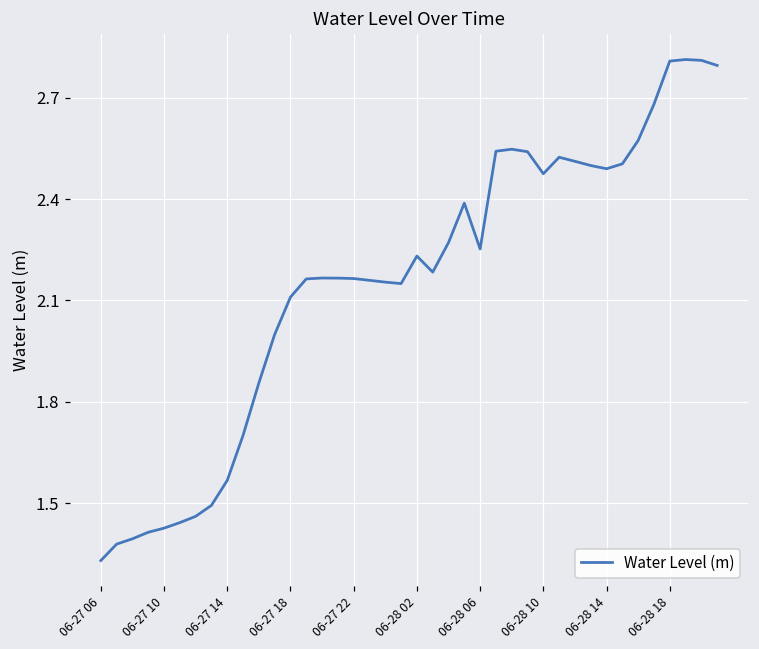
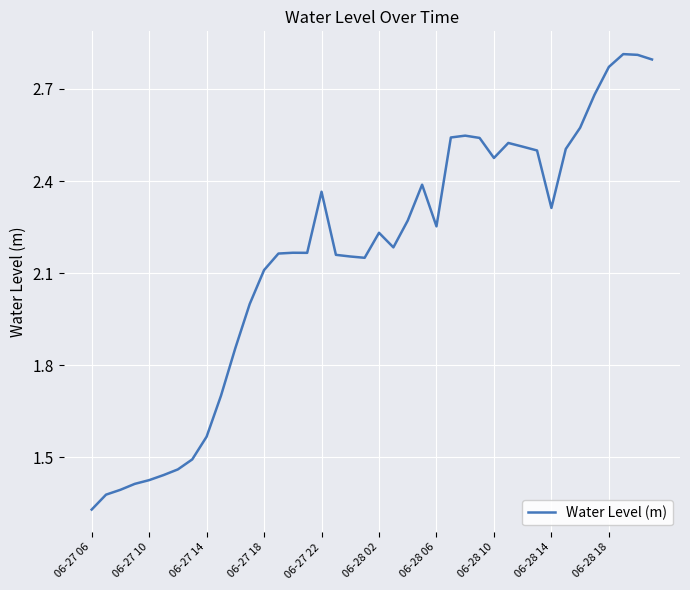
06-27 22: 2.16 -> 2.37
06-28 14: 2.49 -> 2.31
06-28 18: 2.81 -> 2.77
